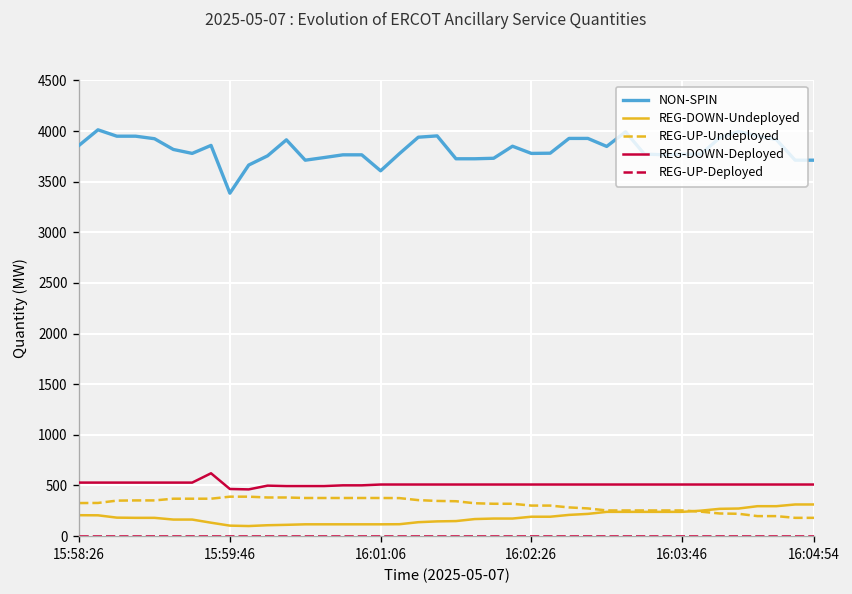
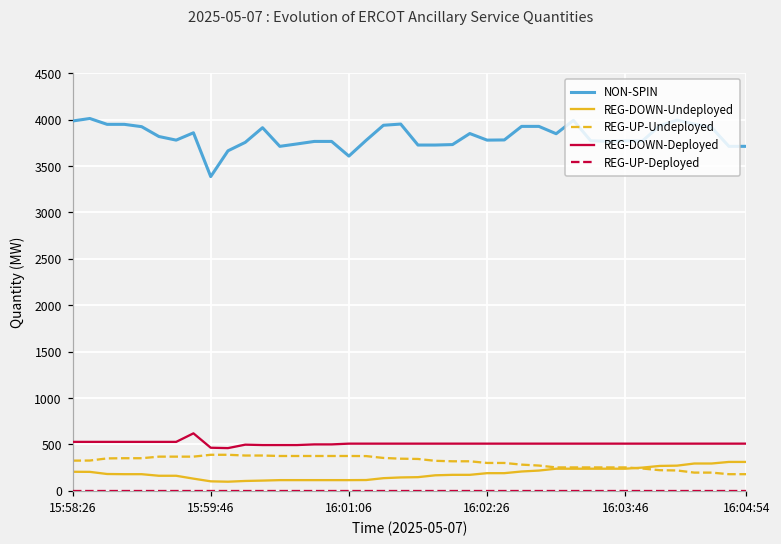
NON-SPIN, 15:58:26: 3900 -> 4000
